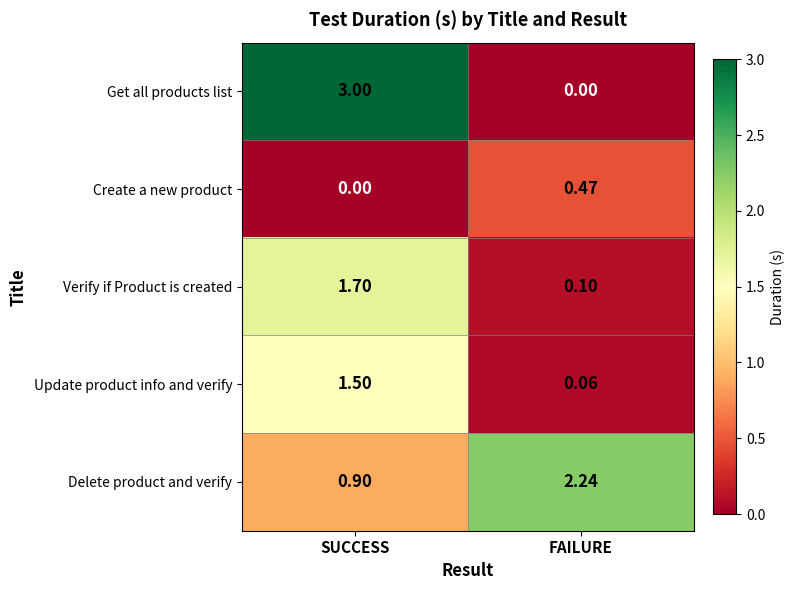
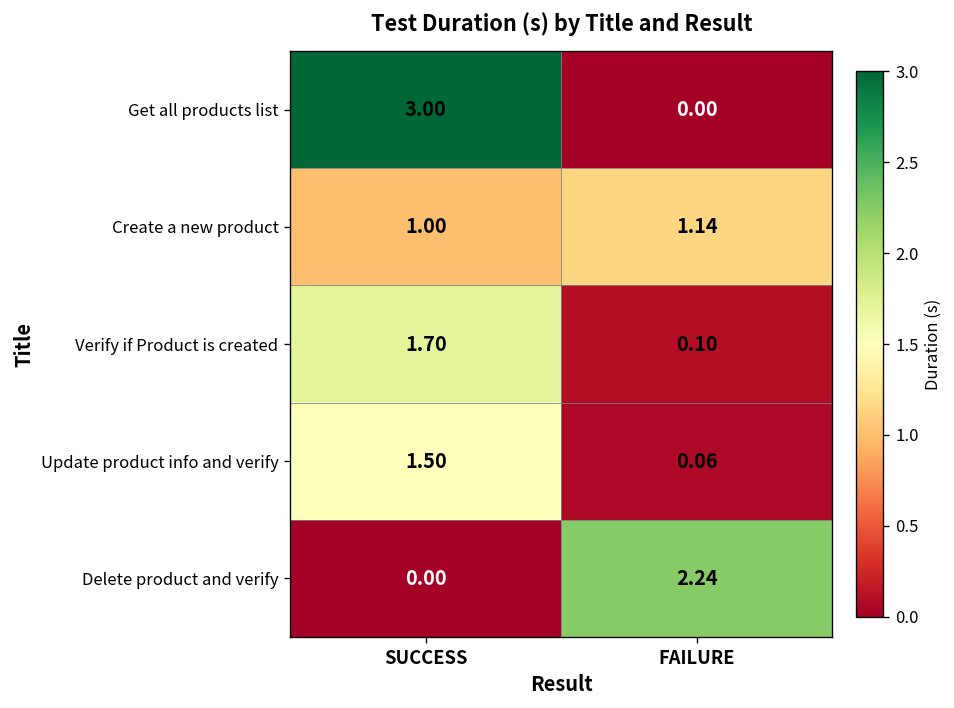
Create a new product, SUCCESS: 0.00 -> 1.00
Create a new product, FAILURE: 0.47 -> 1.14
Delete product and verify, SUCCESS: 0.90 -> 0.00
